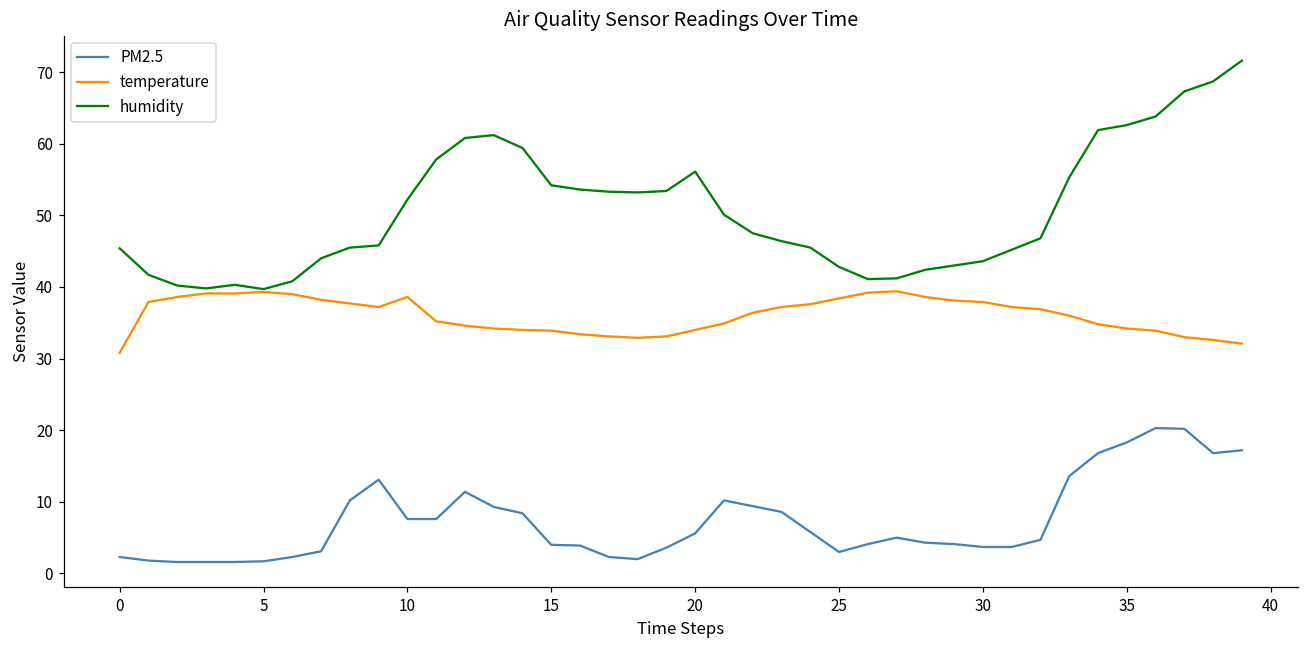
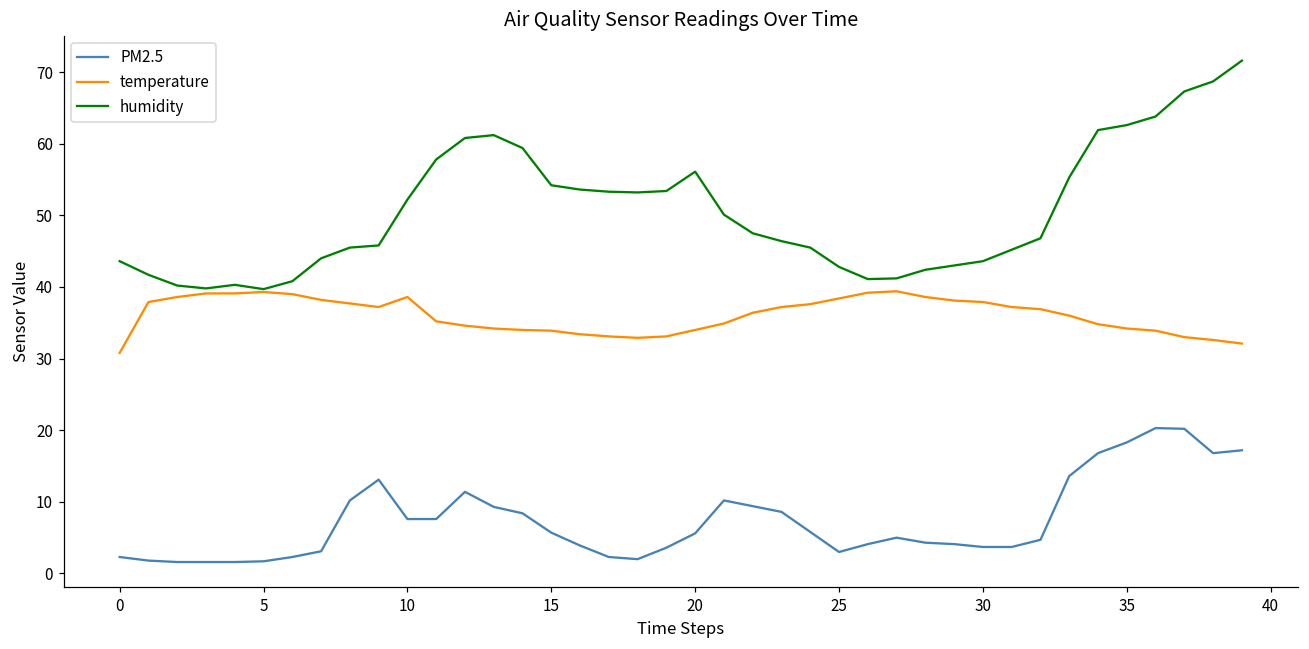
humidity, 0: 45 -> 44
PM2.5, 15: 4 -> 6
